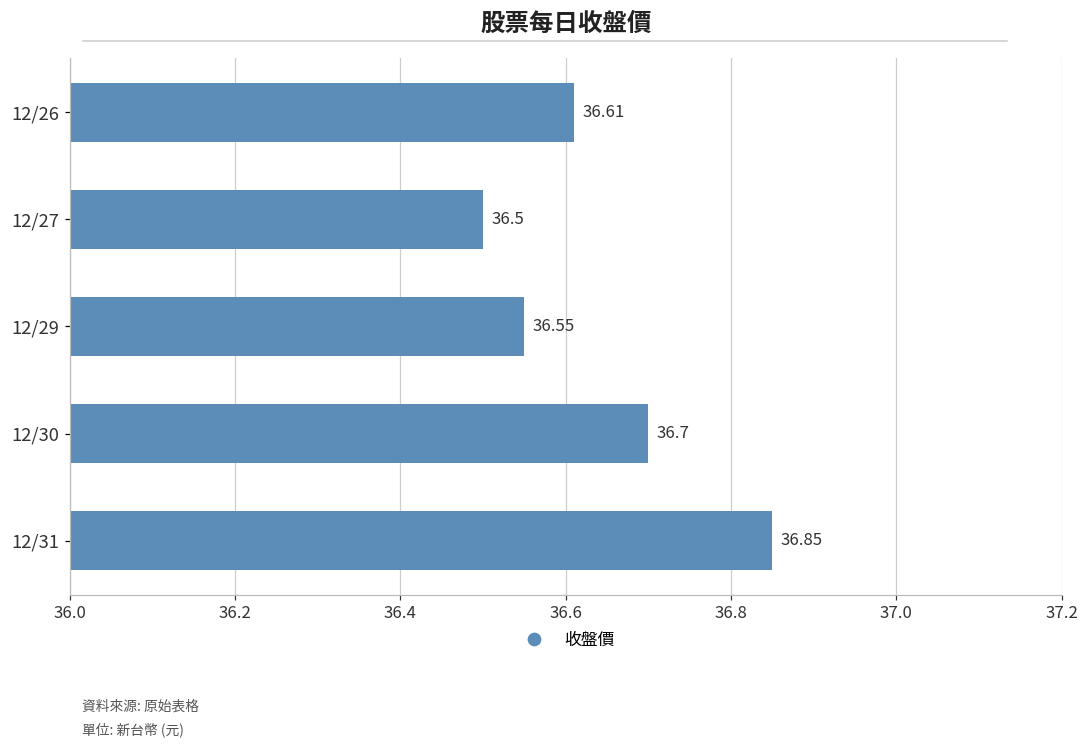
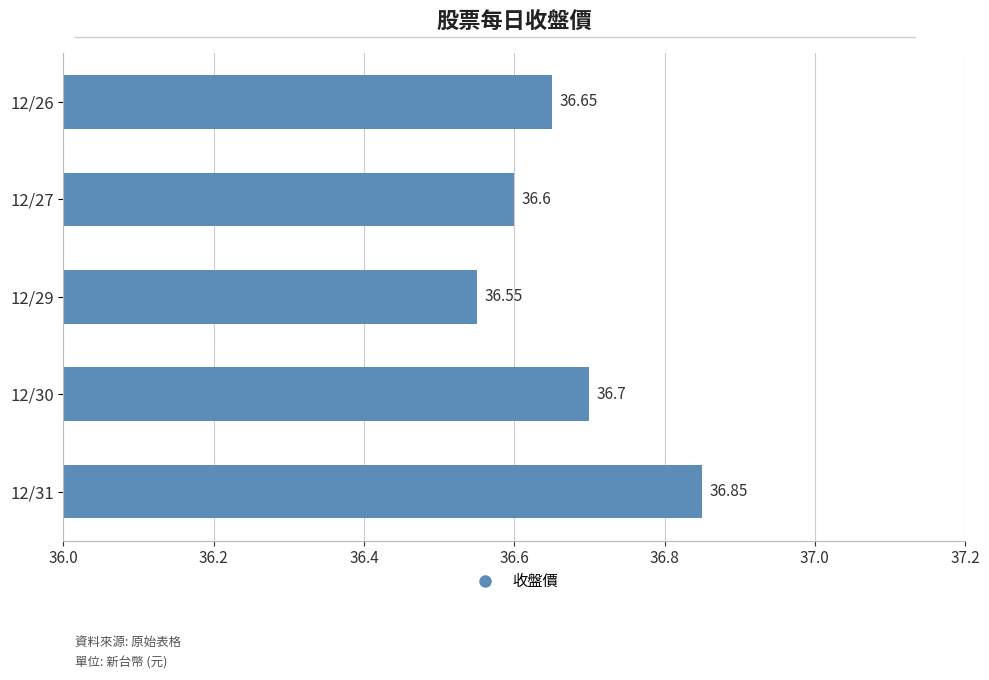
12/26: 36.61 -> 36.65
12/27: 36.5 -> 36.6
